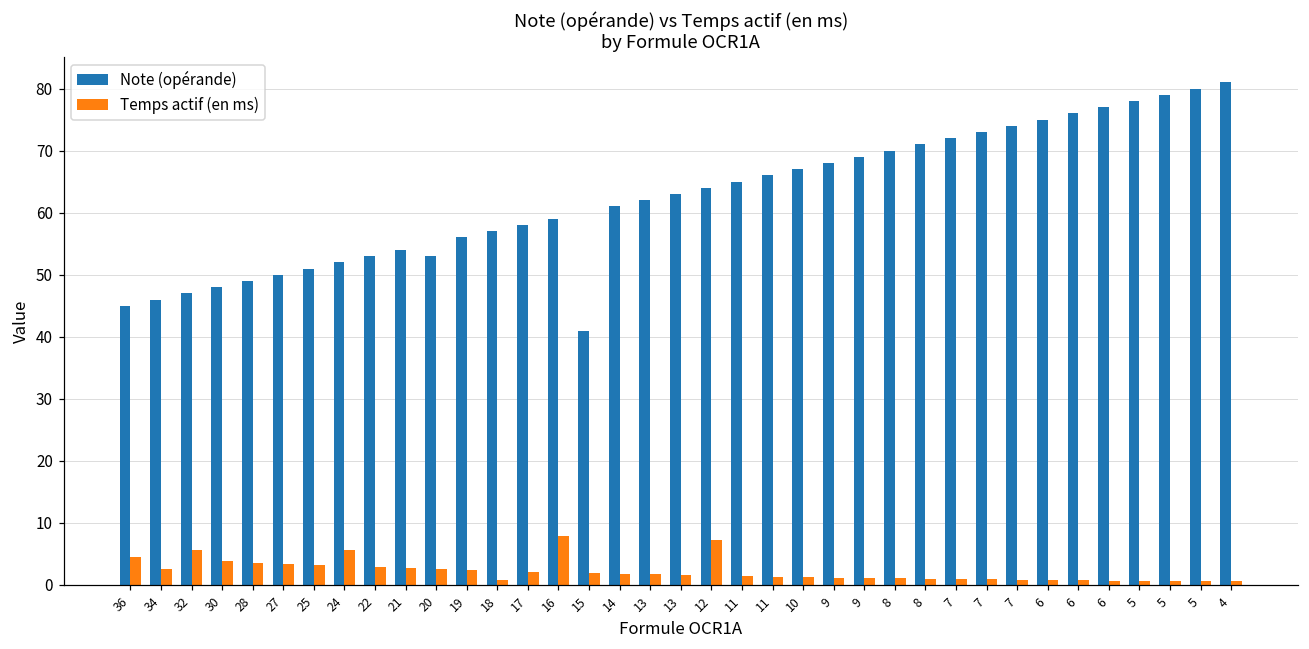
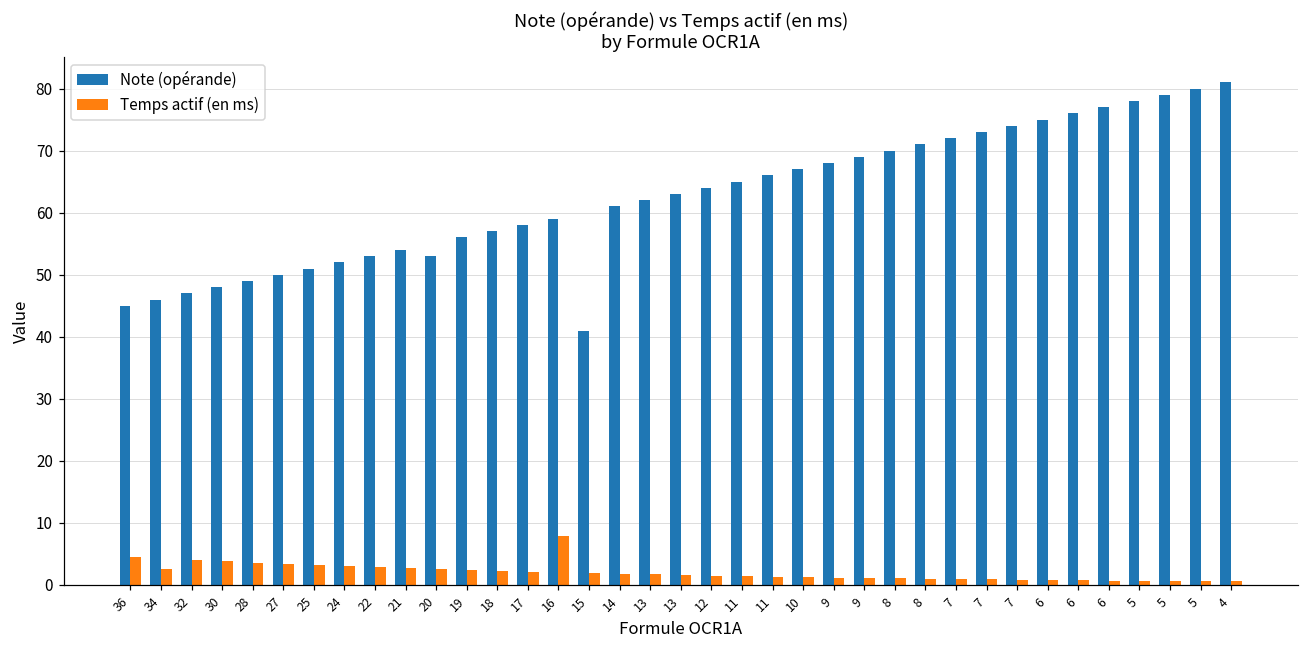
Temps actif (en ms), 32: 6 -> 4
Temps actif (en ms), 24: 6 -> 3
Temps actif (en ms), 18: 1 -> 2
Temps actif (en ms), 12: 7 -> 2
